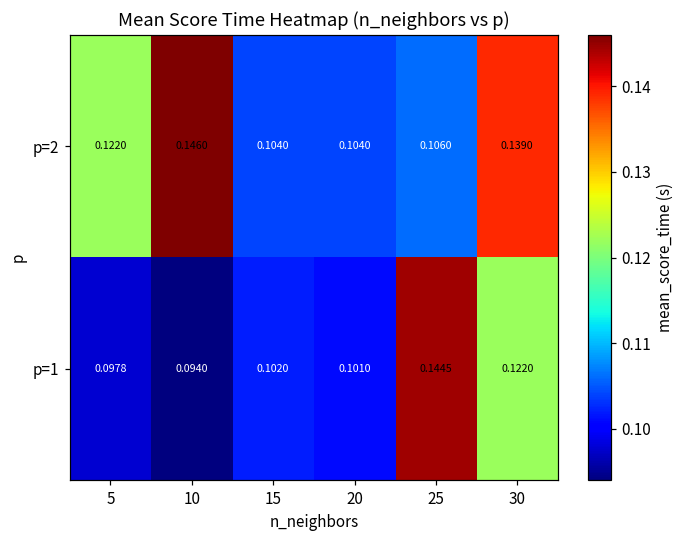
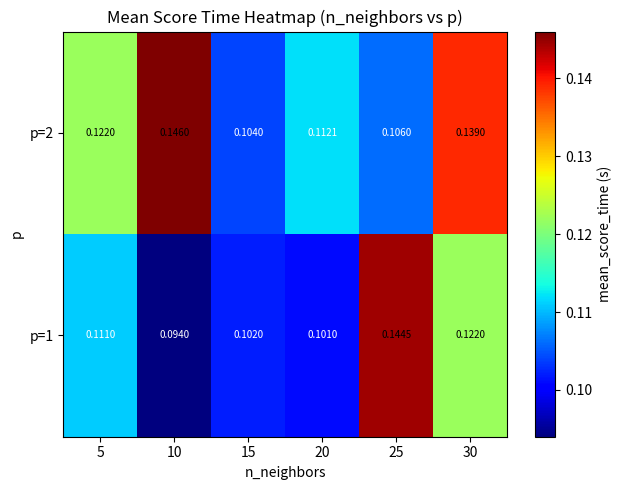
p=2, 20: 0.1040 -> 0.1121
p=1, 5: 0.0978 -> 0.1110
